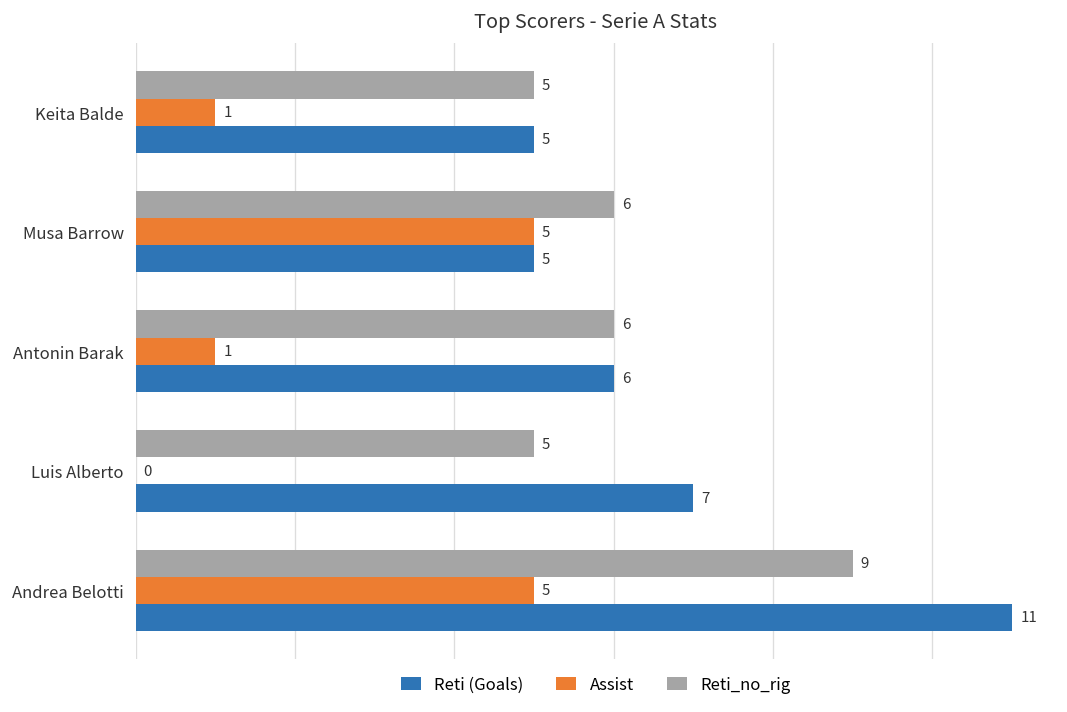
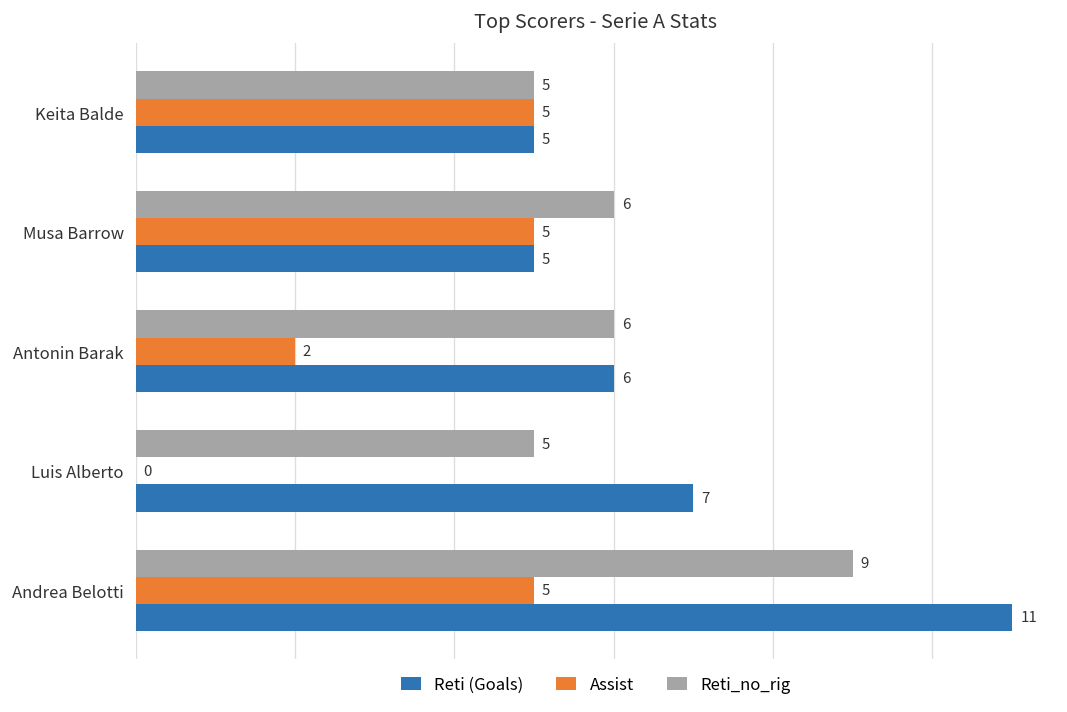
Assist, Keita Balde: 1 -> 5
Assist, Antonin Barak: 1 -> 2
